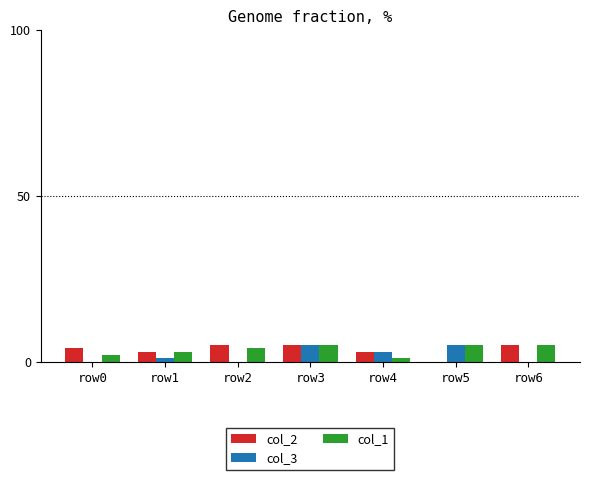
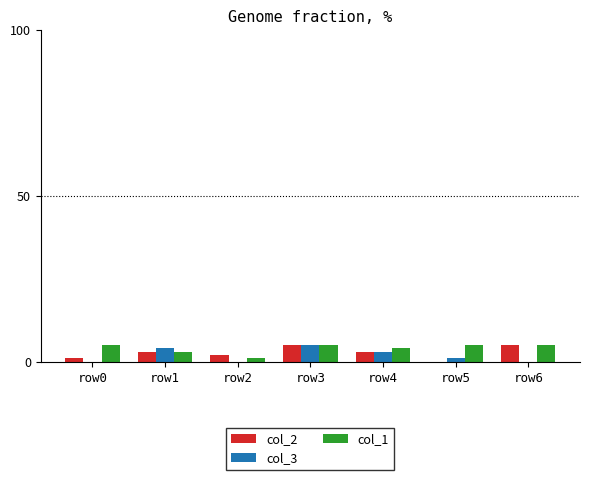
col_2, row0: 4 -> 1
col_1, row0: 2 -> 5
col_3, row1: 1 -> 4
col_2, row2: 5 -> 2
col_1, row2: 4 -> 1
col_1, row4: 1 -> 4
col_3, row5: 5 -> 1
